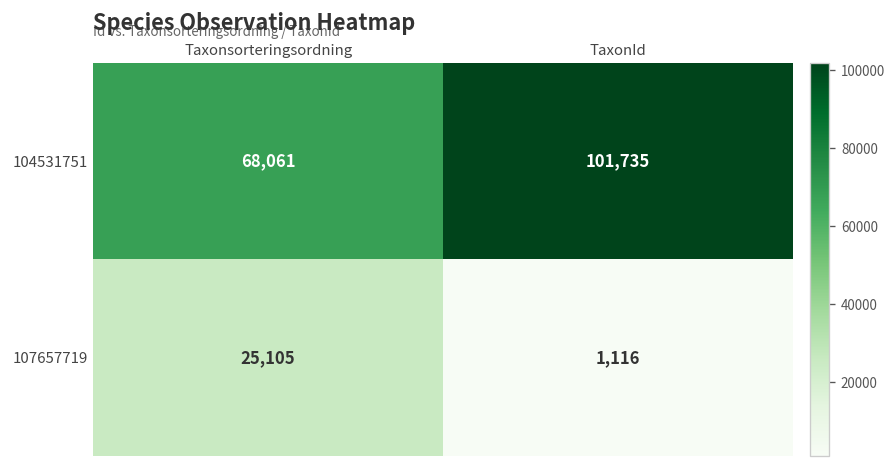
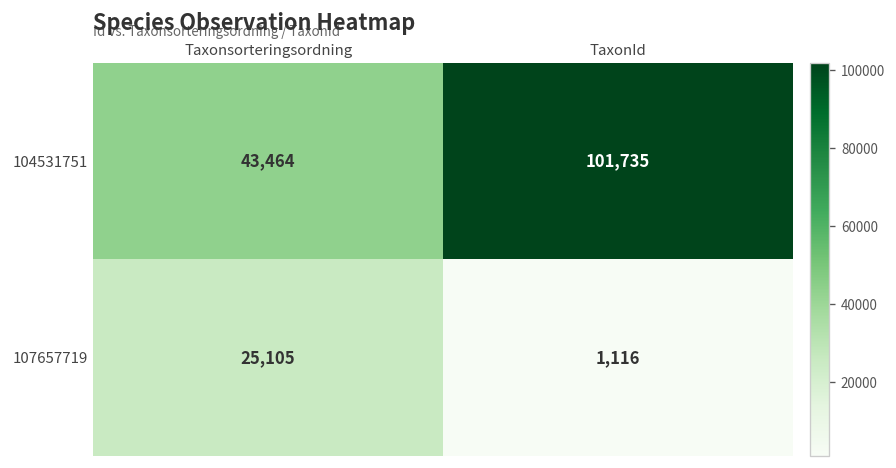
104531751, Taxonsorteringsordning: 68,061 -> 43,464
